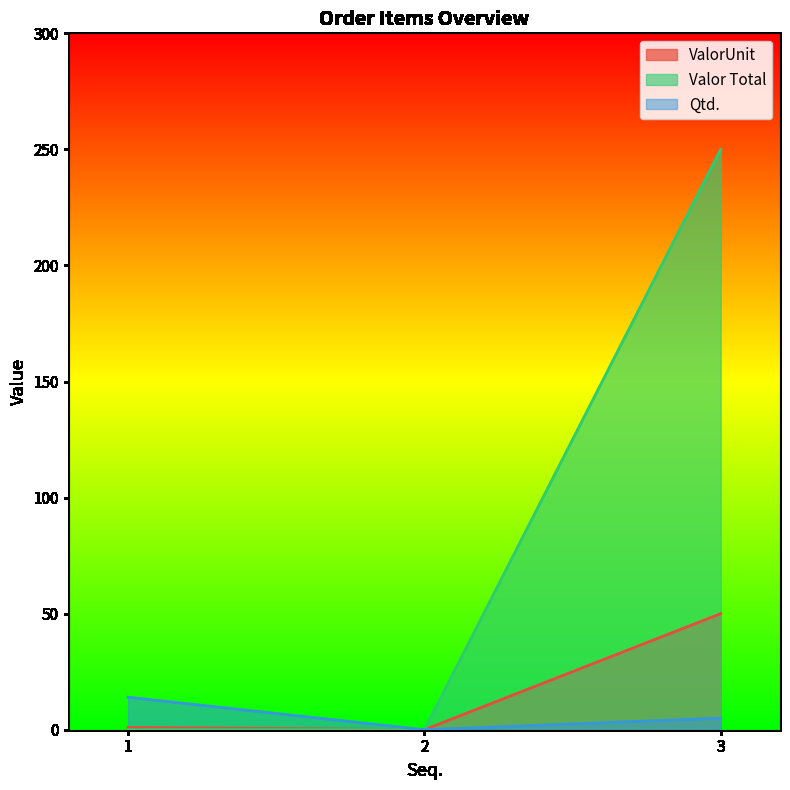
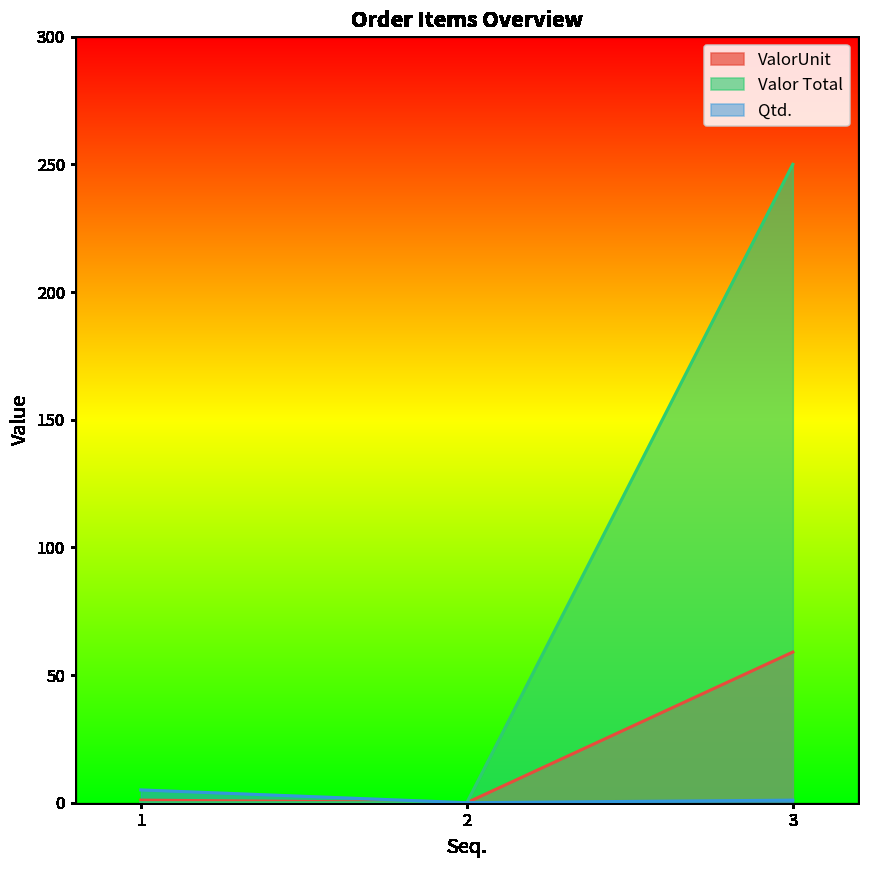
Qtd., 1: 14 -> 5
ValorUnit, 3: 50 -> 59
Qtd., 3: 5 -> 1
